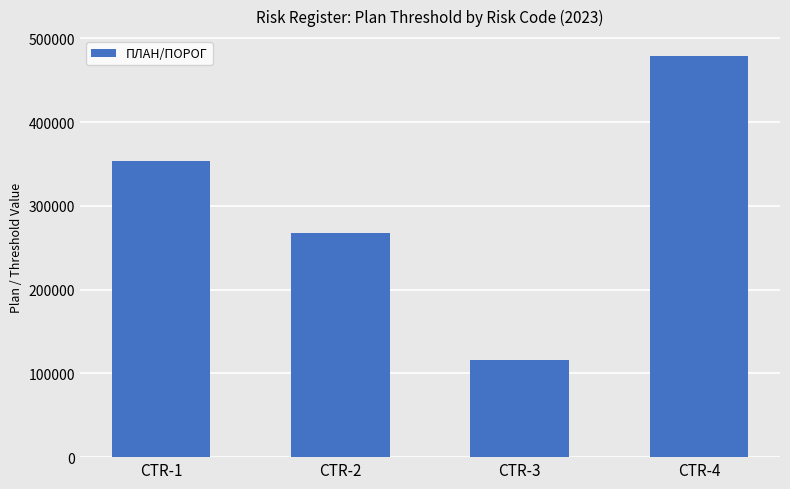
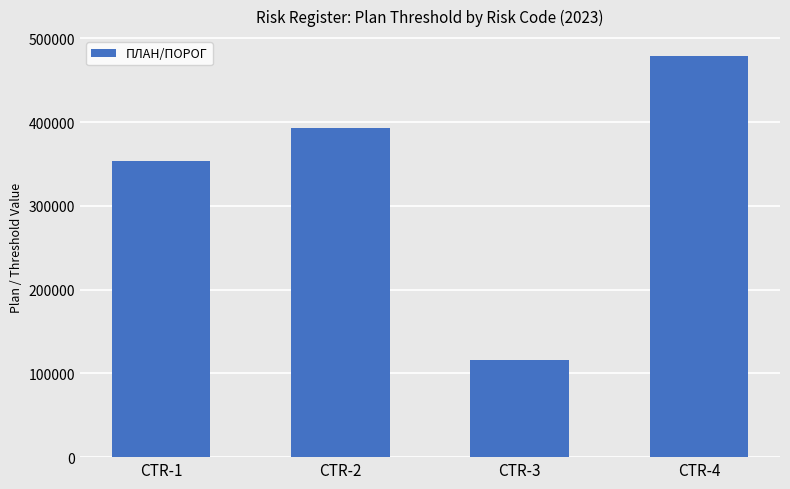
CTR-2: 270000 -> 390000
